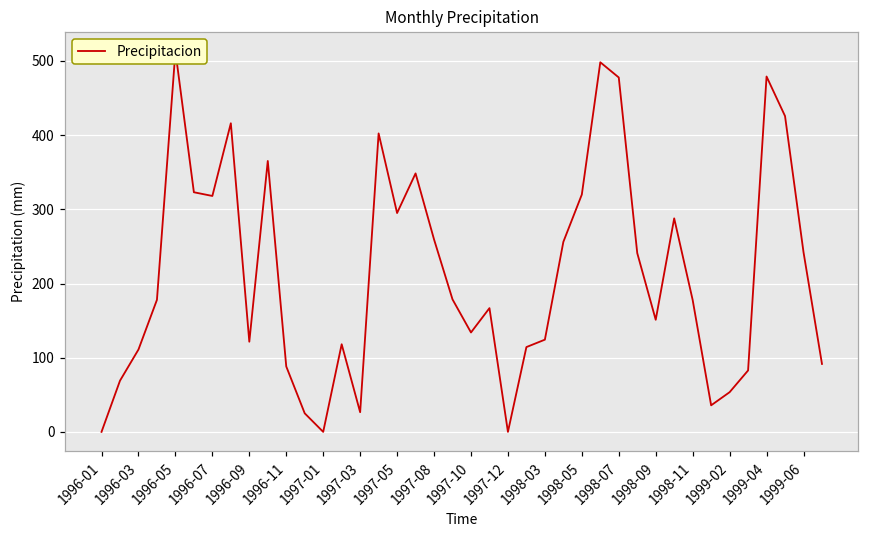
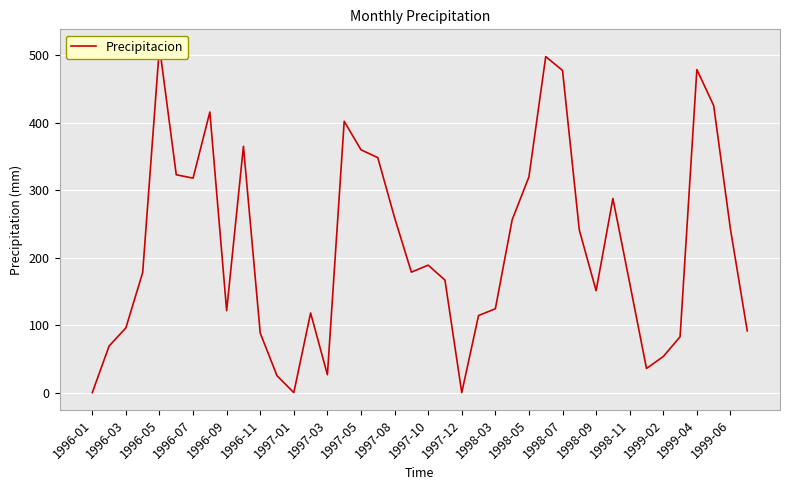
1996-03: 110 -> 100
1997-05: 300 -> 360
1997-10: 130 -> 190
1998-11: 180 -> 160
